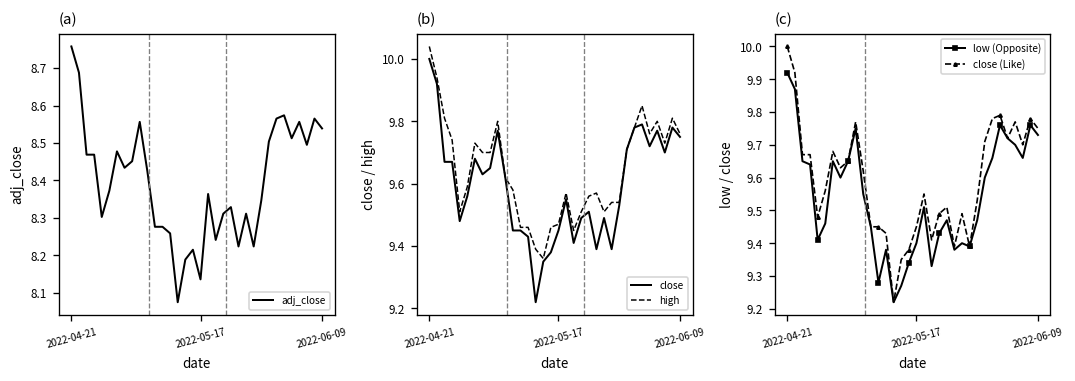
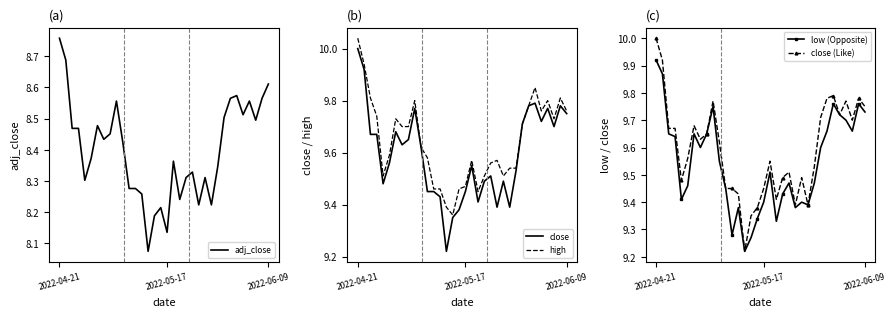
(a), 2022-06-09: 8.54 -> 8.61
